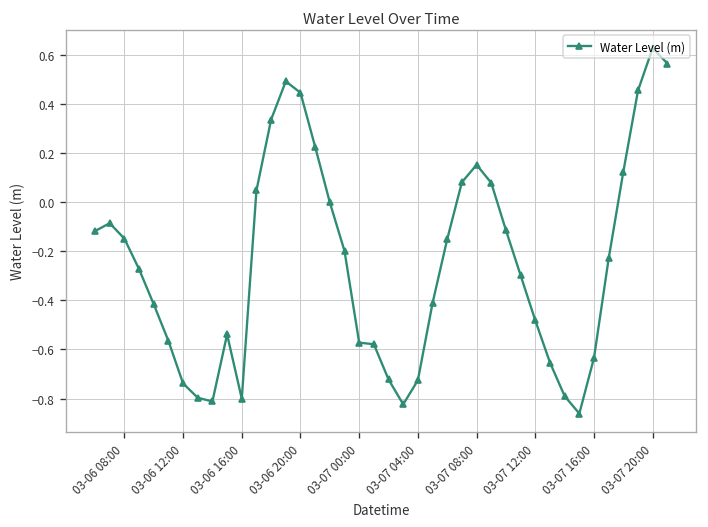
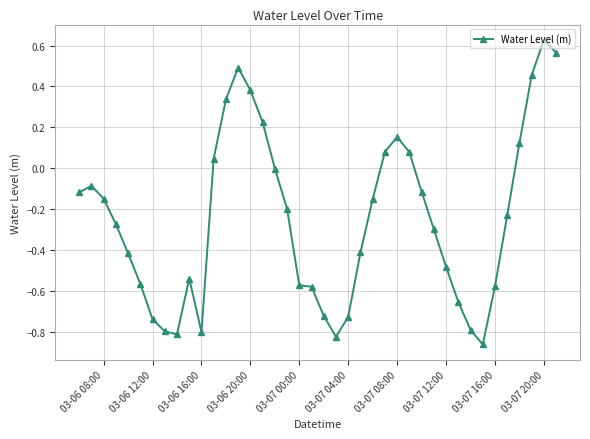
03-06 20:00: 0.45 -> 0.38
03-07 16:00: -0.63 -> -0.58
